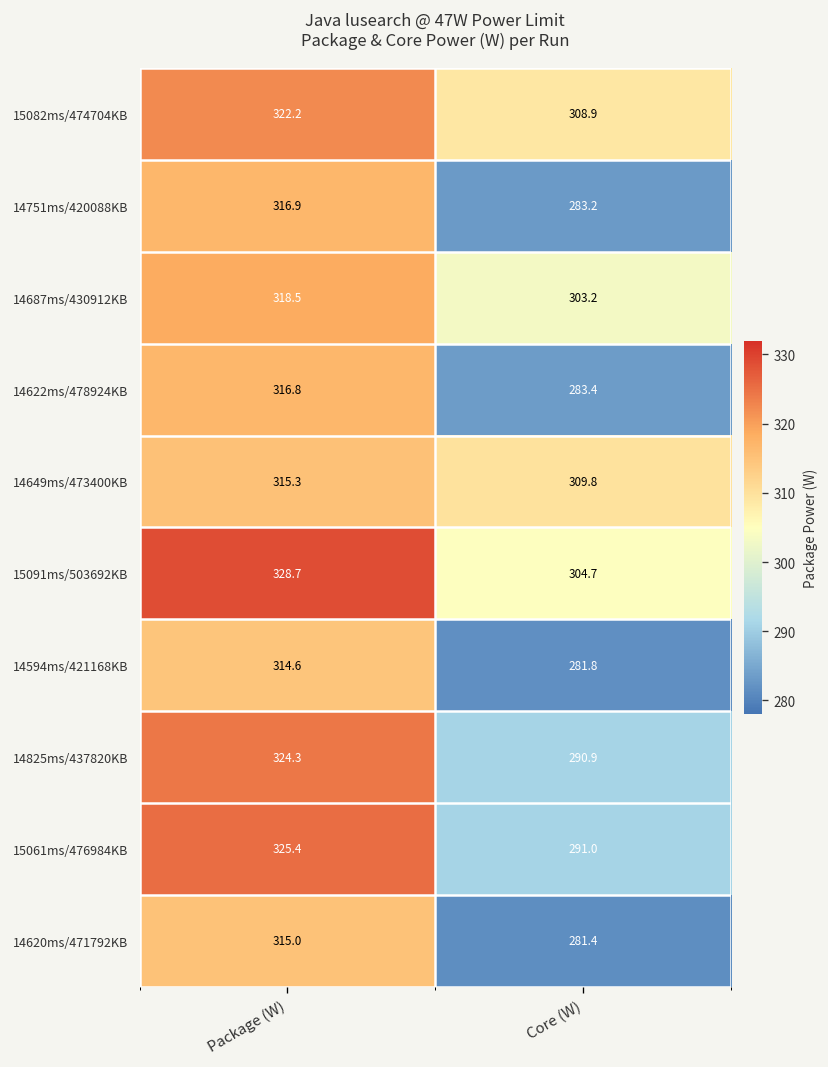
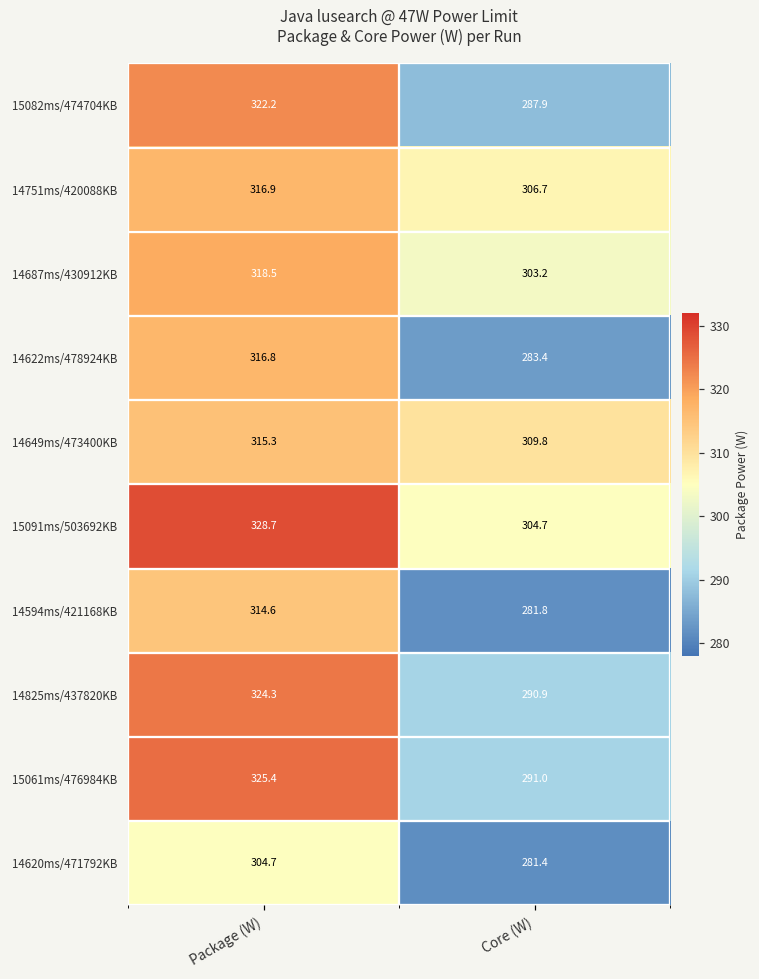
15082ms/474704KB, Core (W): 308.9 -> 287.9
14751ms/420088KB, Core (W): 283.2 -> 306.7
14620ms/471792KB, Package (W): 315.0 -> 304.7
